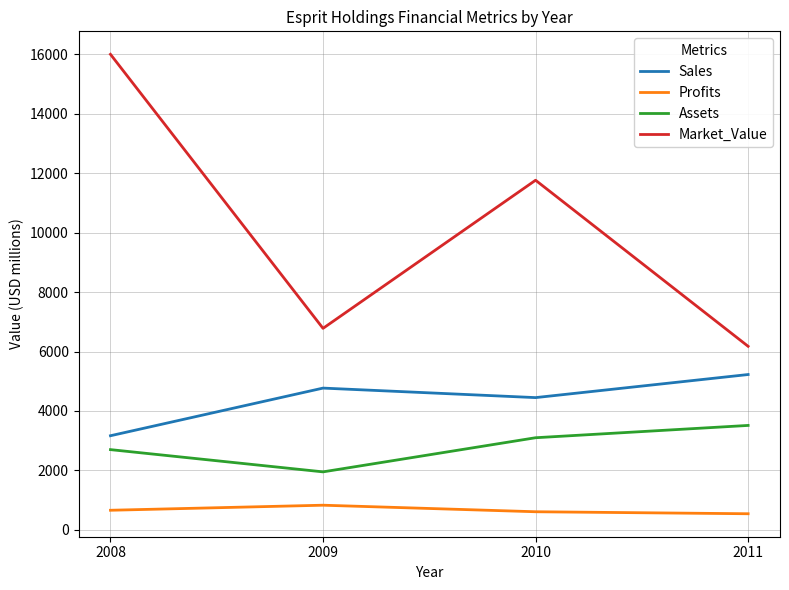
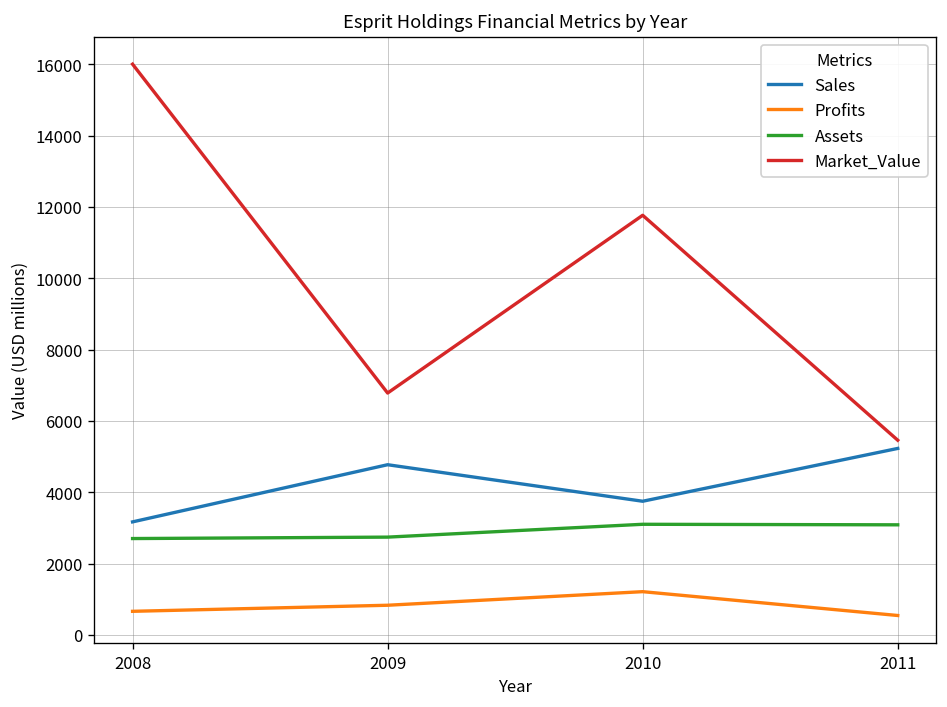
Assets, 2009: 2000 -> 2700
Sales, 2010: 4500 -> 3700
Profits, 2010: 600 -> 1200
Assets, 2011: 3500 -> 3100
Market_Value, 2011: 6200 -> 5500
